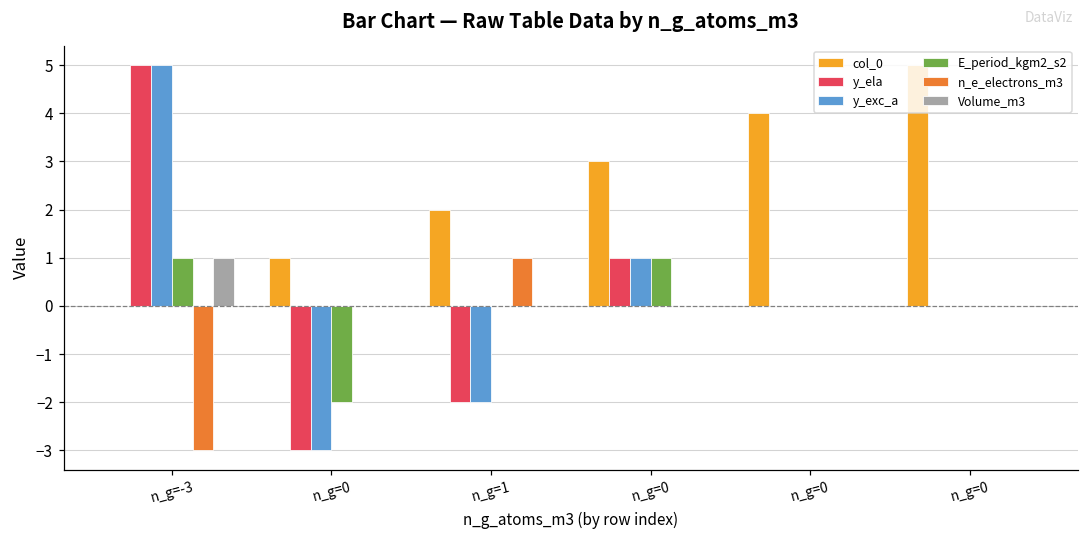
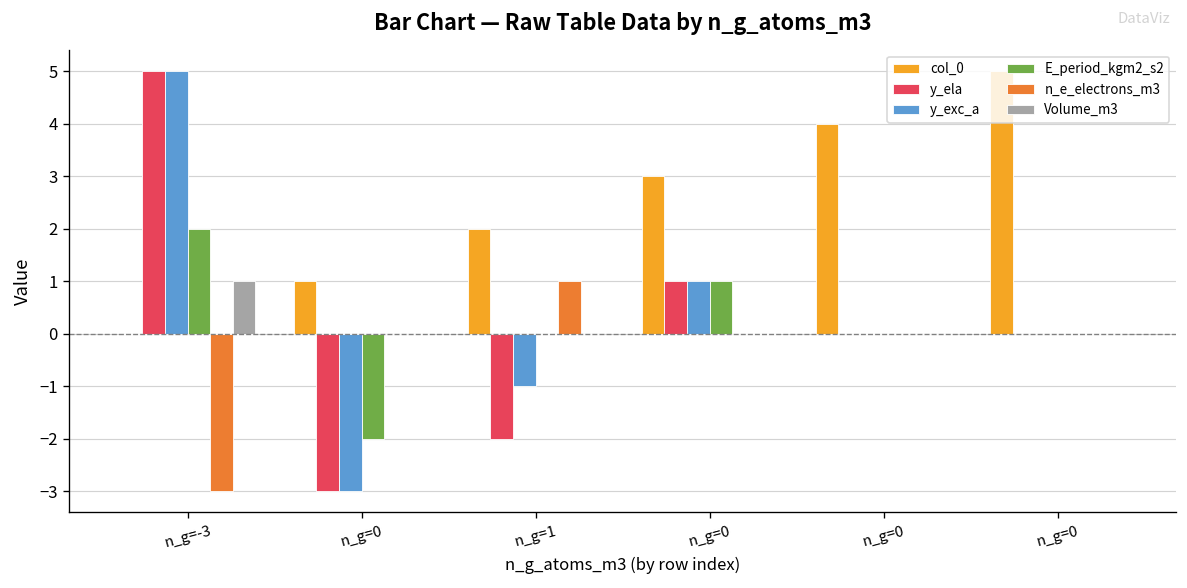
E_period_kgm2_s2, n_g=-3: 1 -> 2
y_exc_a, n_g=1: -2 -> -1
